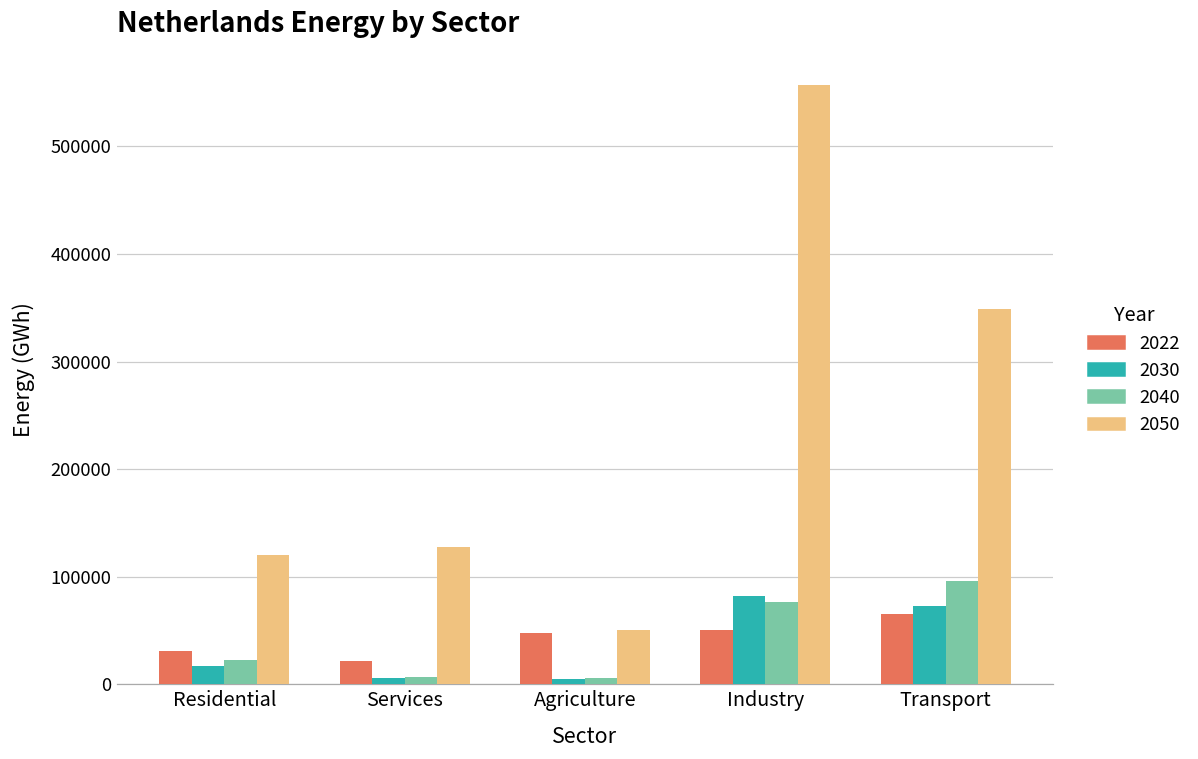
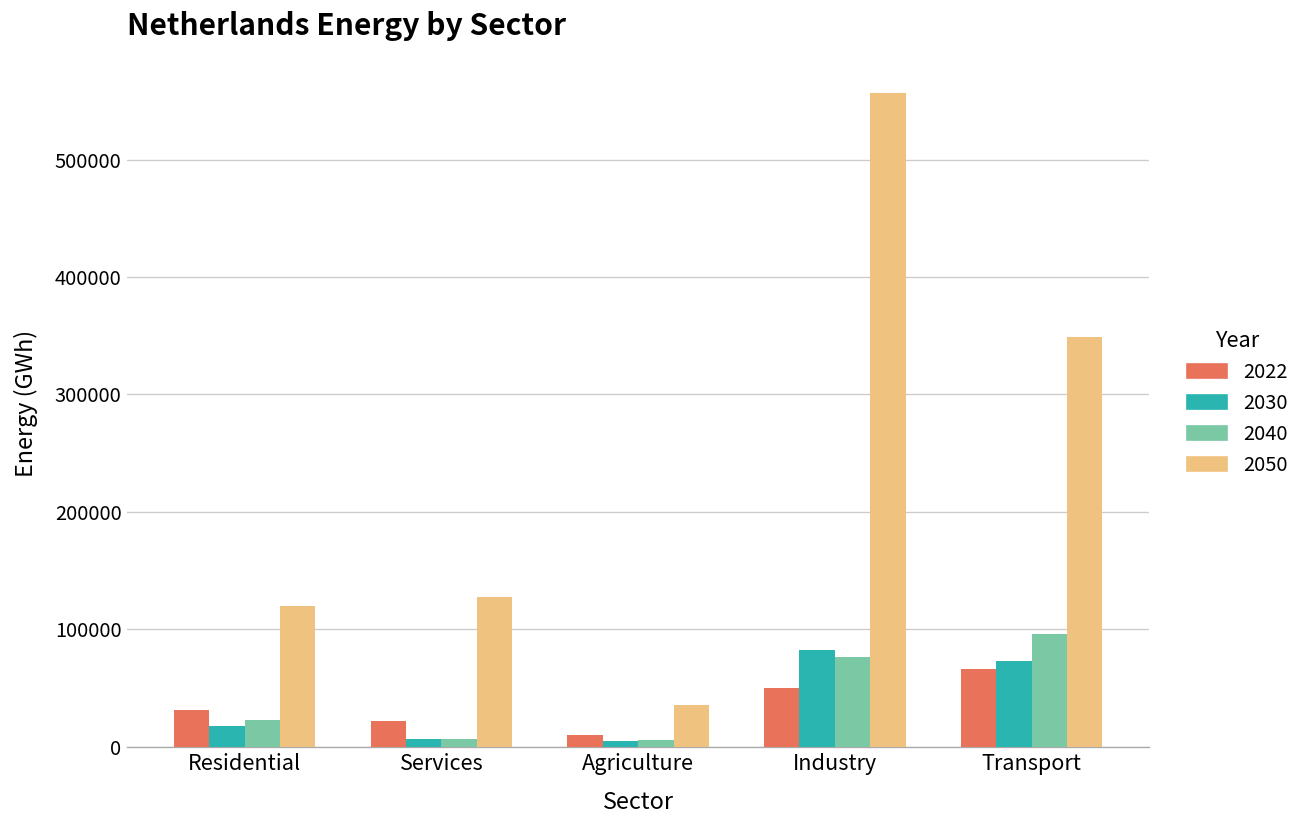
2022, Agriculture: 50000 -> 10000
2050, Agriculture: 50000 -> 40000
